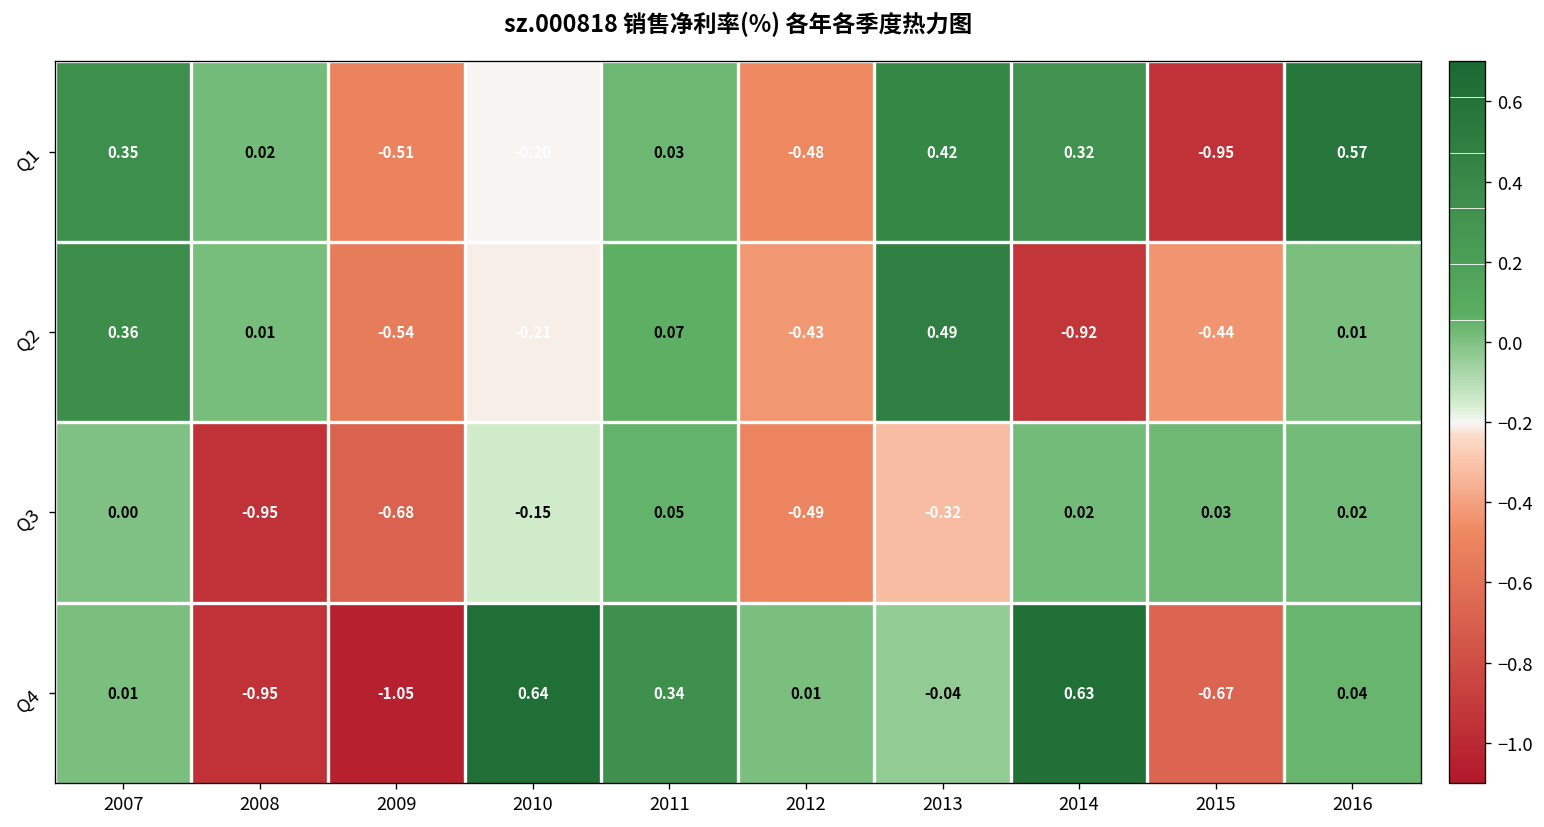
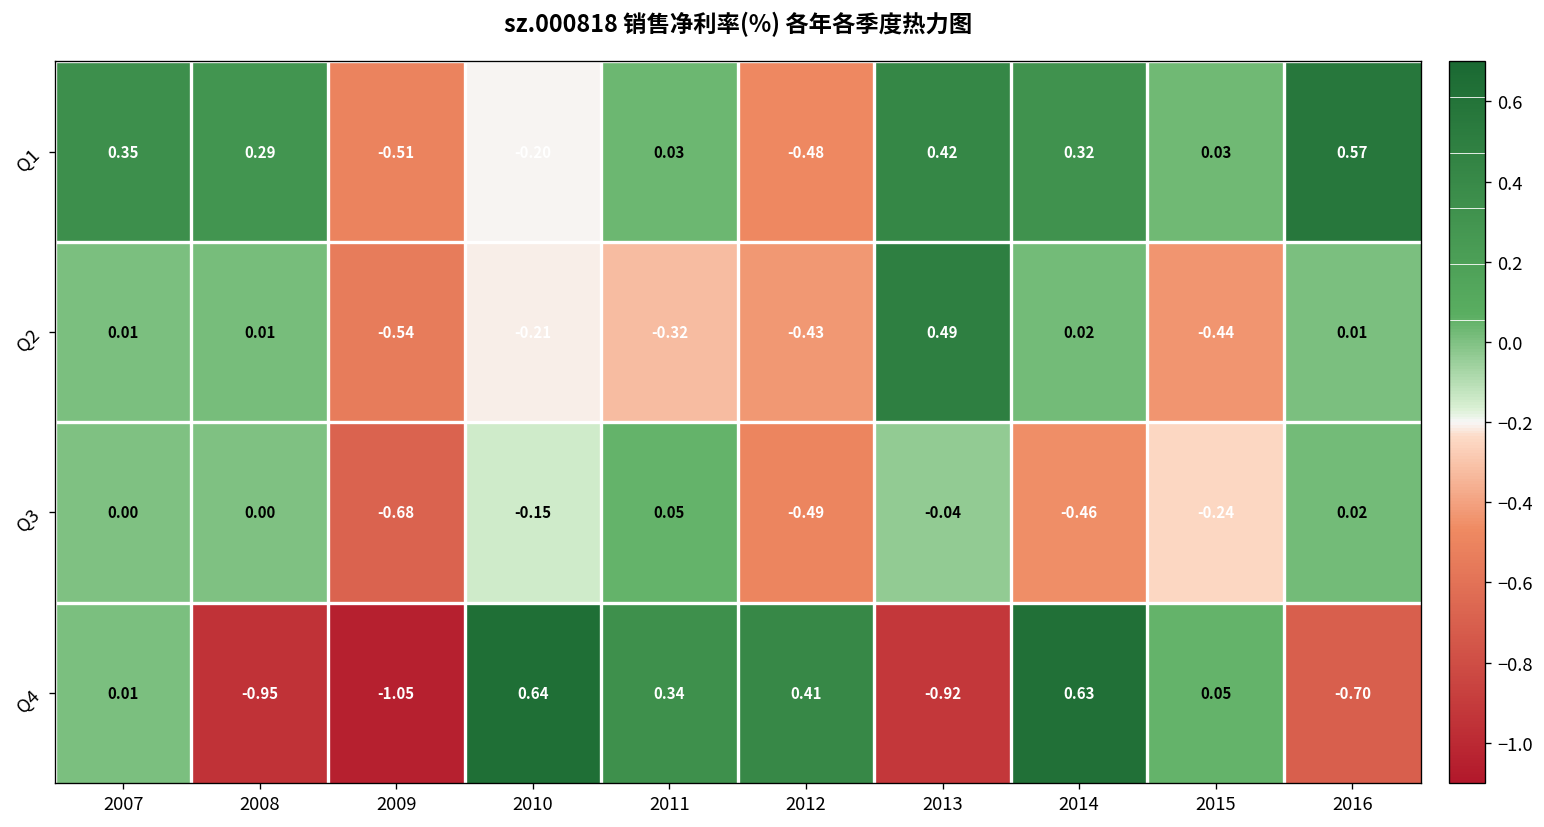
Q1, 2008: 0.02 -> 0.29
Q1, 2015: -0.95 -> 0.03
Q2, 2007: 0.36 -> 0.01
Q2, 2011: 0.07 -> -0.32
Q2, 2014: -0.92 -> 0.02
Q3, 2008: -0.95 -> 0.00
Q3, 2013: -0.32 -> -0.04
Q3, 2014: 0.02 -> -0.46
Q3, 2015: 0.03 -> -0.24
Q4, 2012: 0.01 -> 0.41
Q4, 2013: -0.04 -> -0.92
Q4, 2015: -0.67 -> 0.05
Q4, 2016: 0.04 -> -0.70
